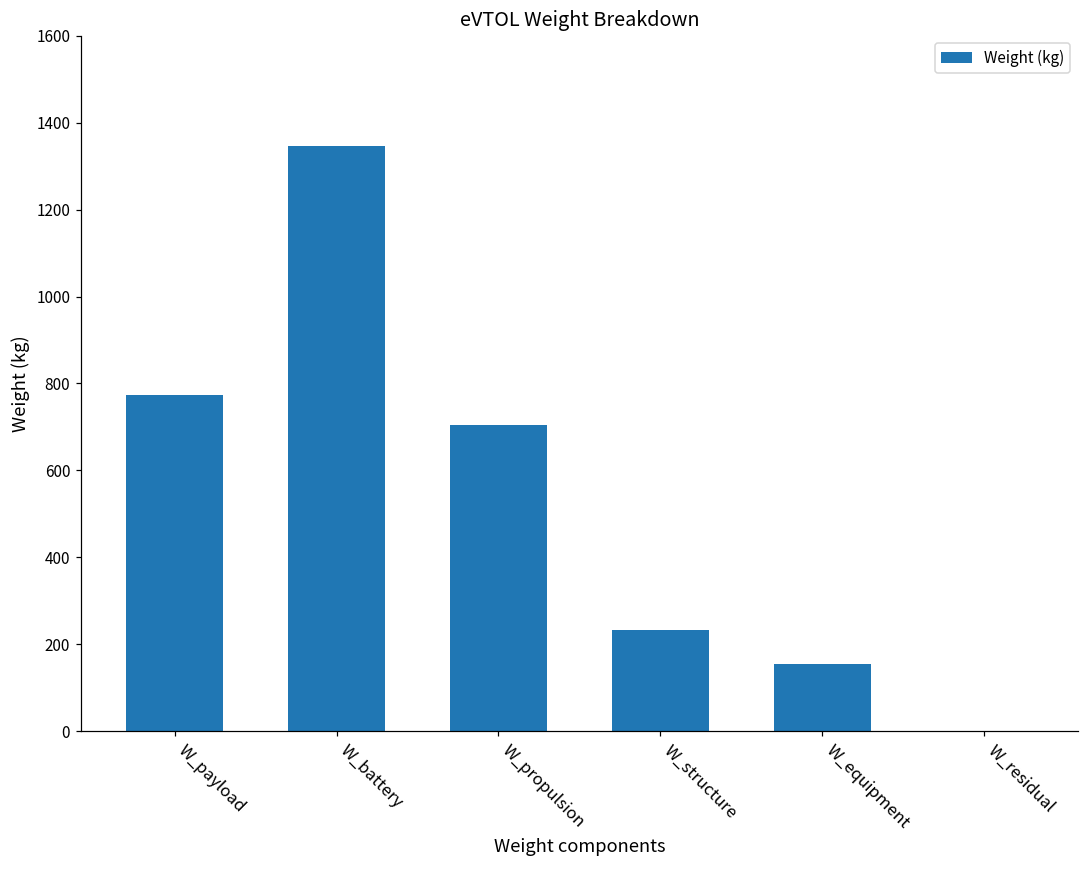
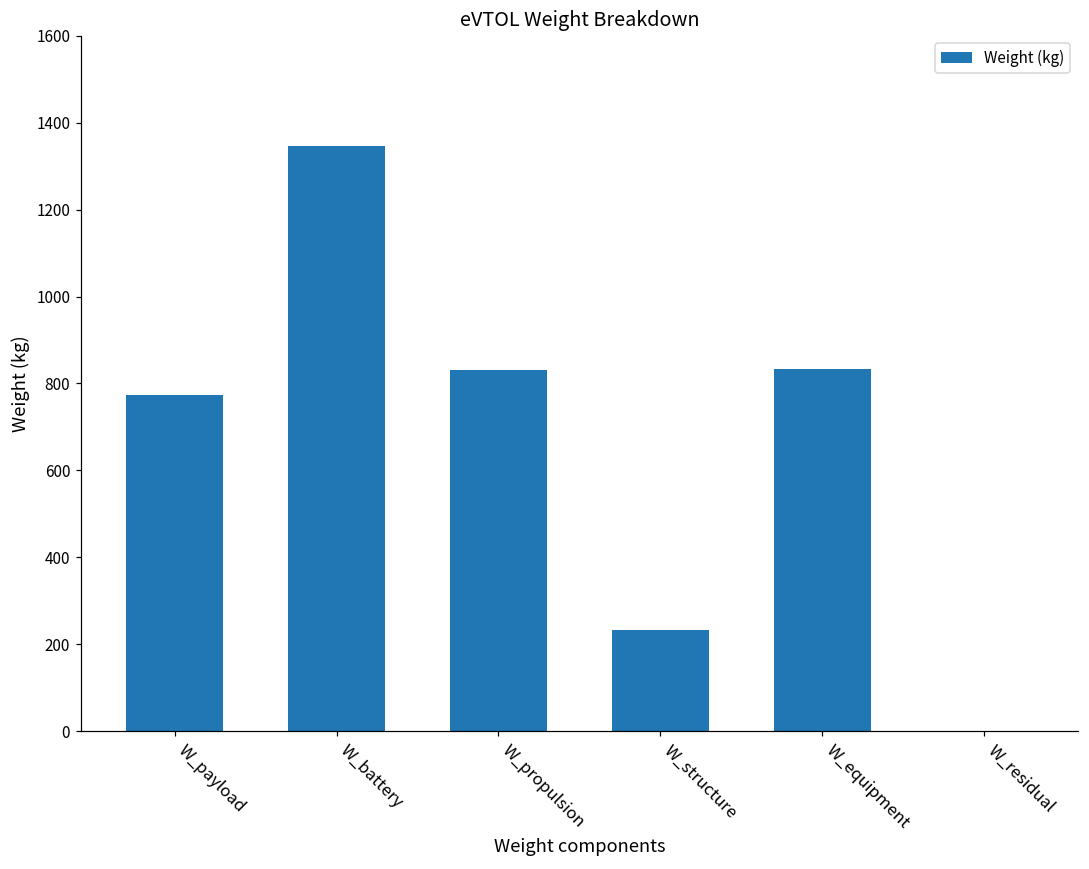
W_propulsion: 710 -> 830
W_equipment: 150 -> 830
